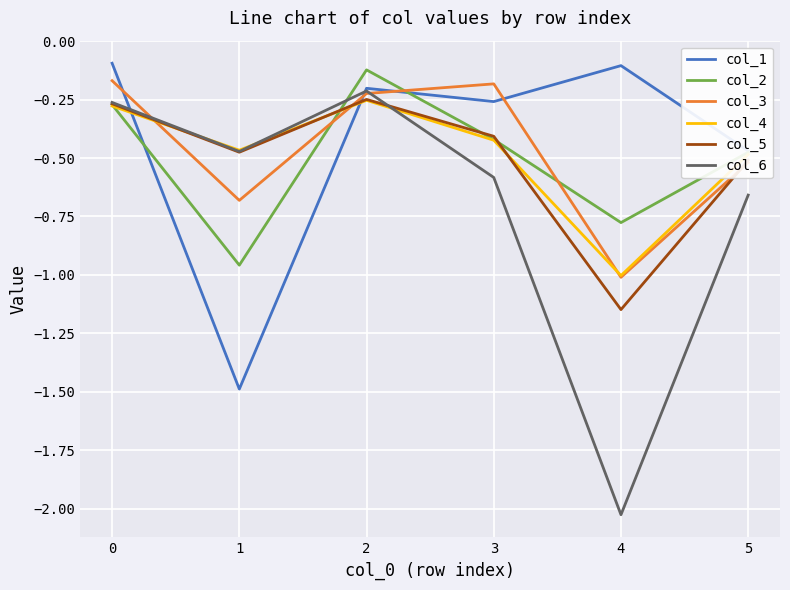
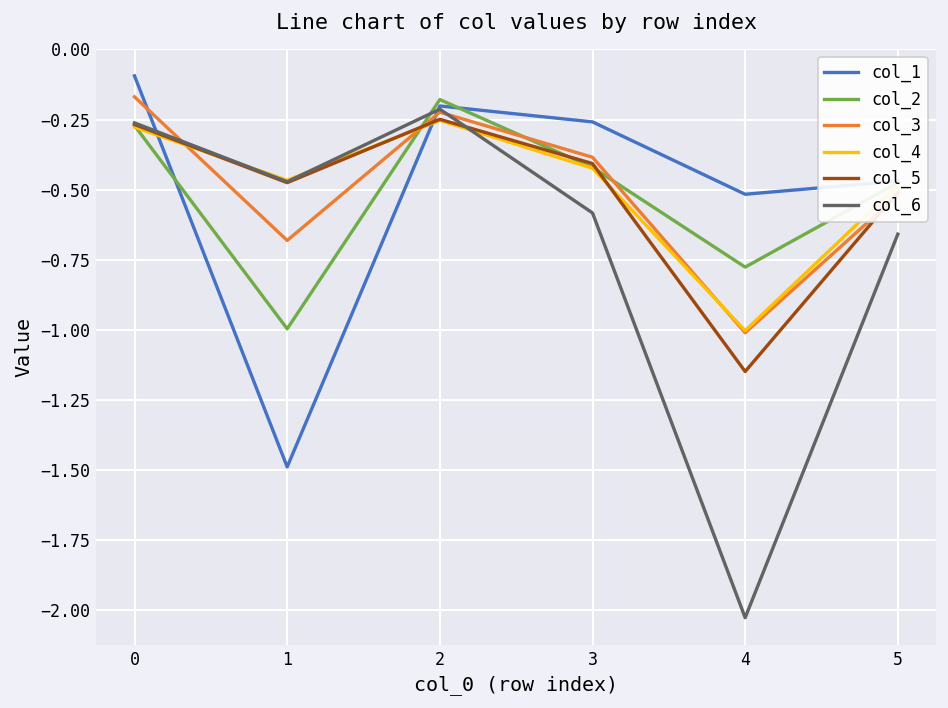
col_2, 1: -0.96 -> -1.00
col_2, 2: -0.12 -> -0.18
col_3, 3: -0.18 -> -0.38
col_1, 4: -0.10 -> -0.52
